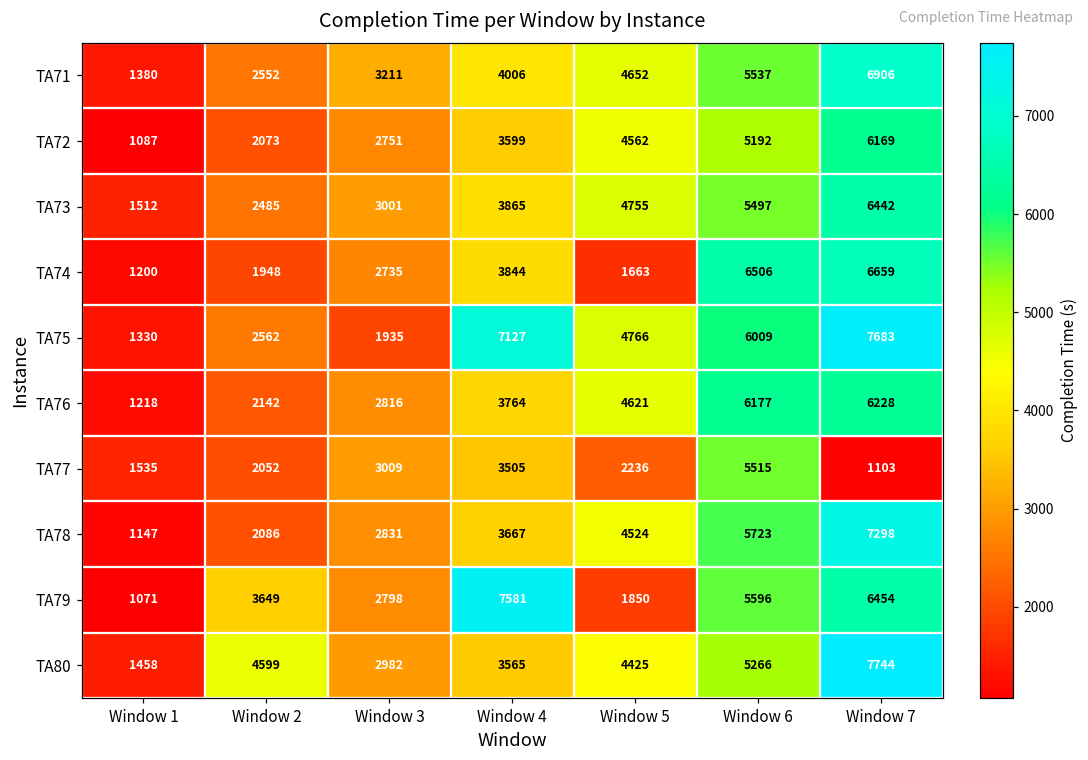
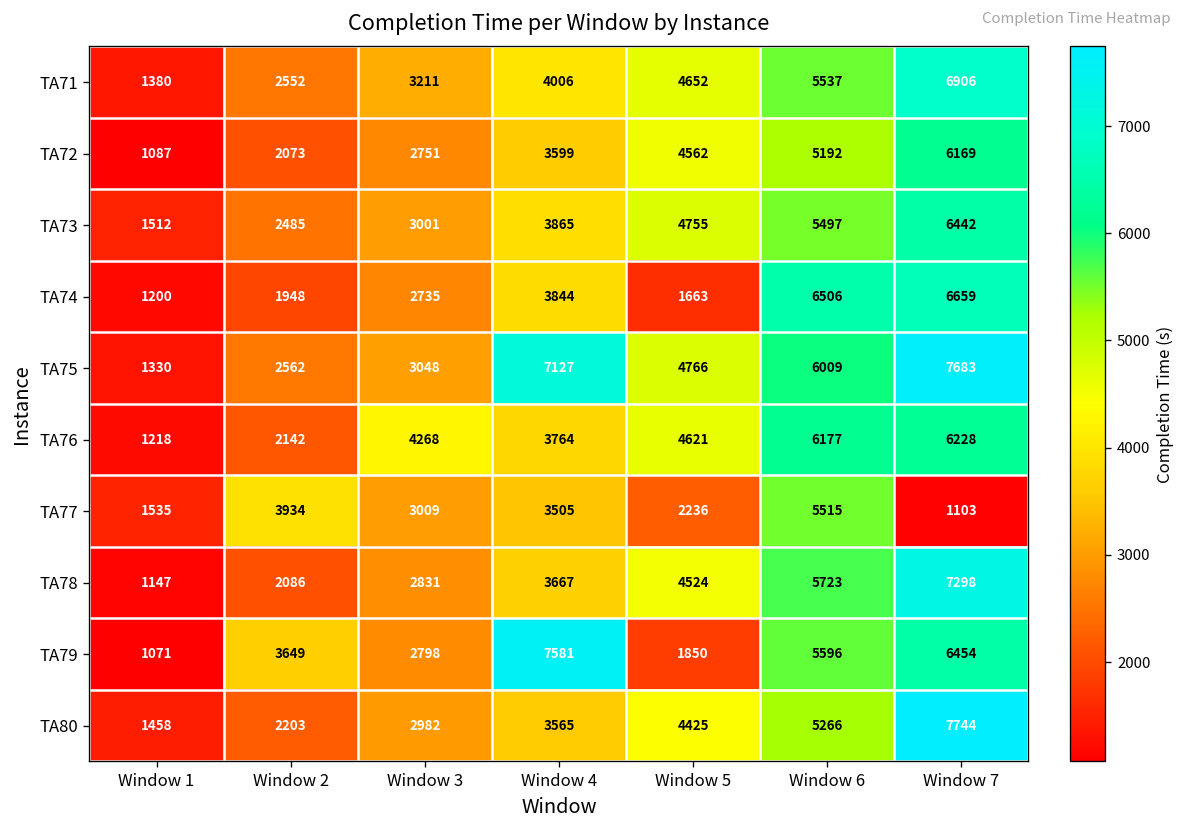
TA75, Window 3: 1935 -> 3048
TA76, Window 3: 2816 -> 4268
TA77, Window 2: 2052 -> 3934
TA80, Window 2: 4599 -> 2203
